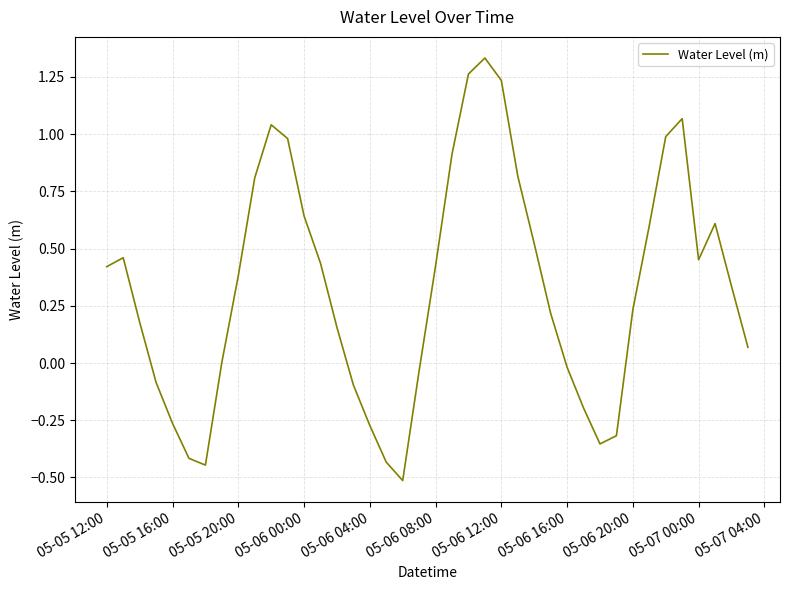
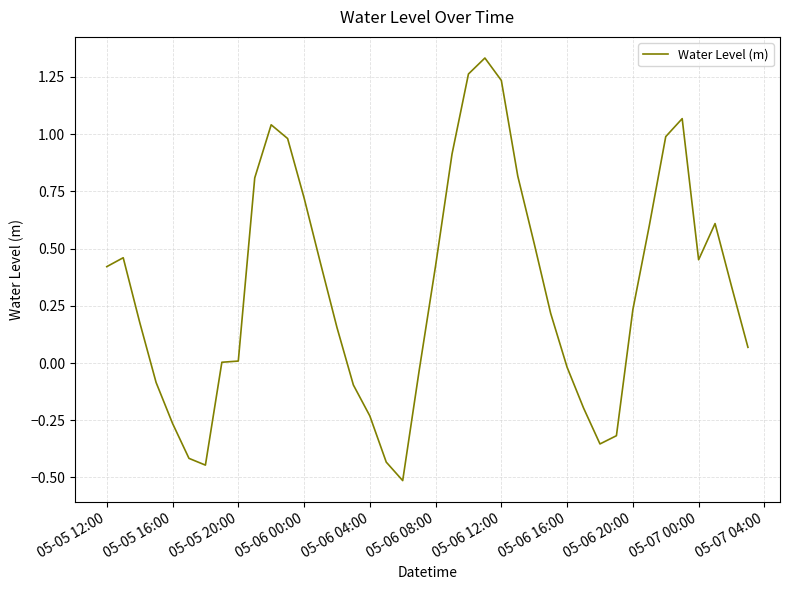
05-05 20:00: 0.38 -> 0.01
05-06 00:00: 0.64 -> 0.72
05-06 04:00: -0.27 -> -0.23
